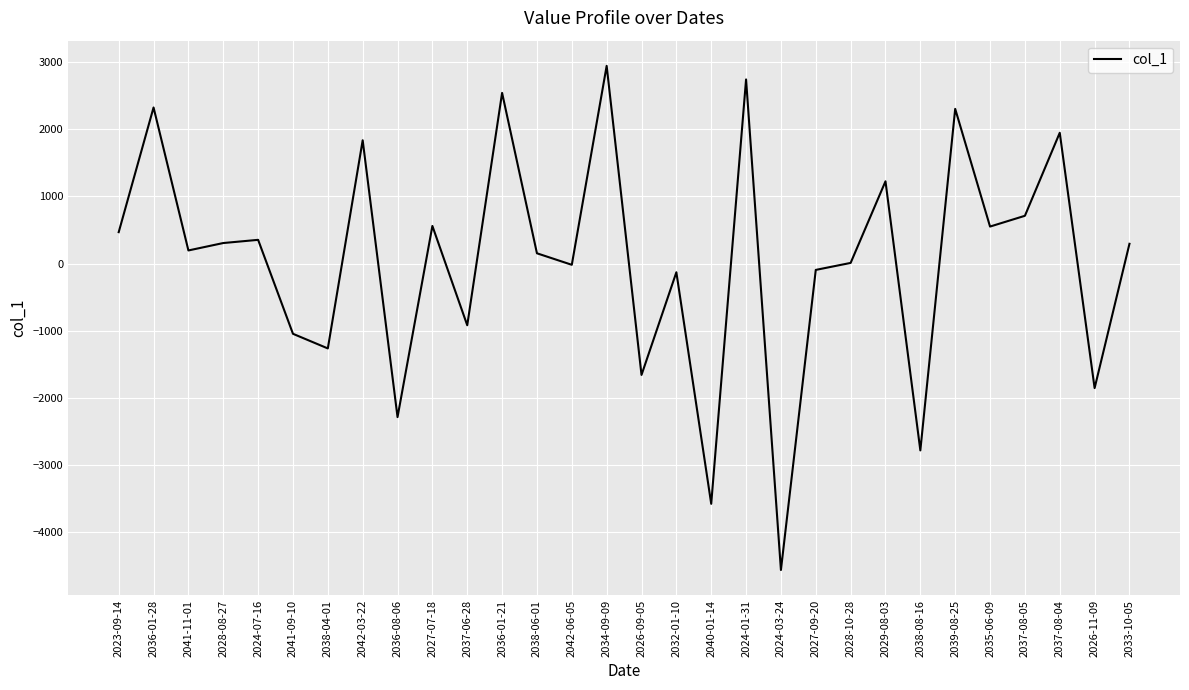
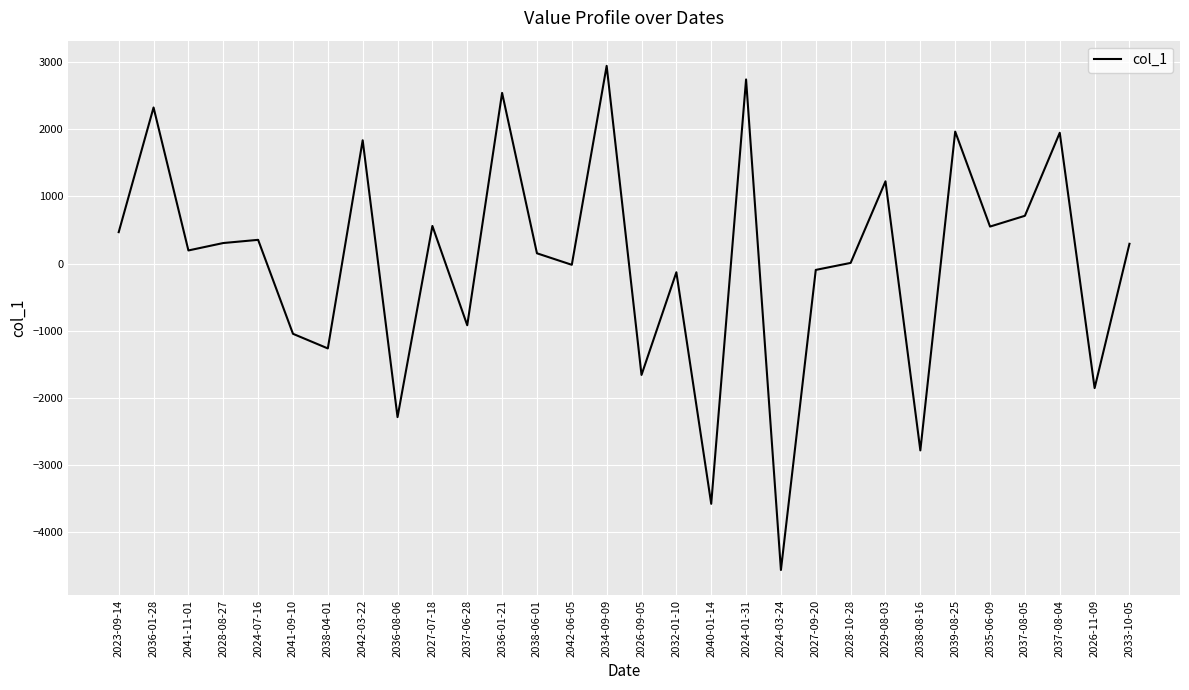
2039-08-25: 2300 -> 2000
